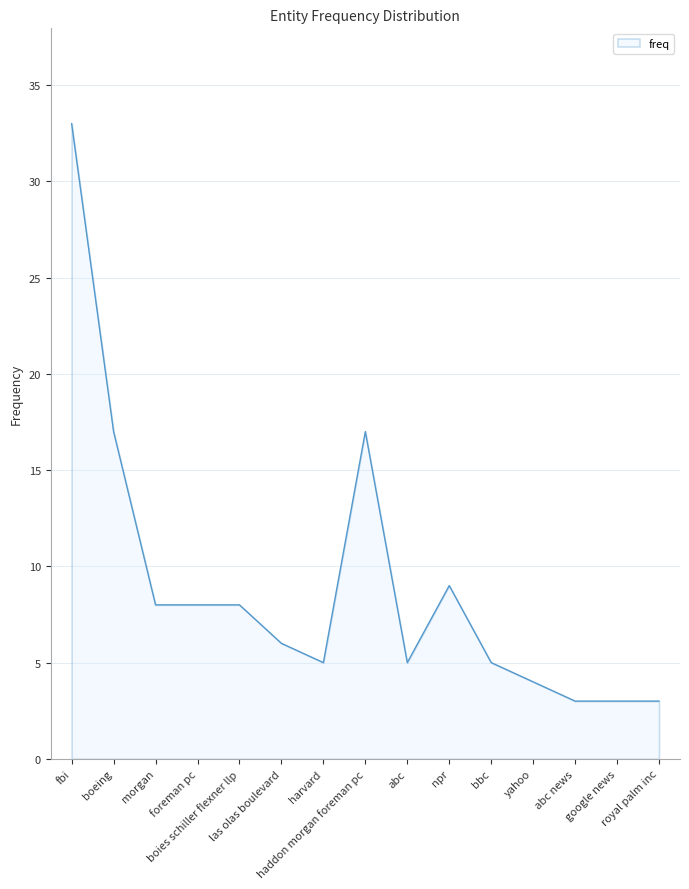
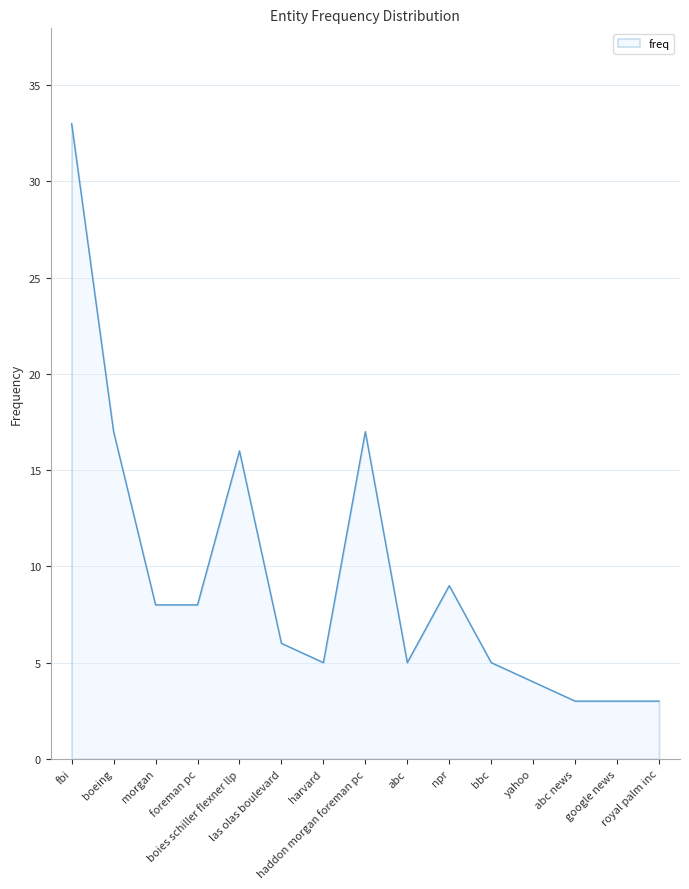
boies schiller flexner llp: 8 -> 16
